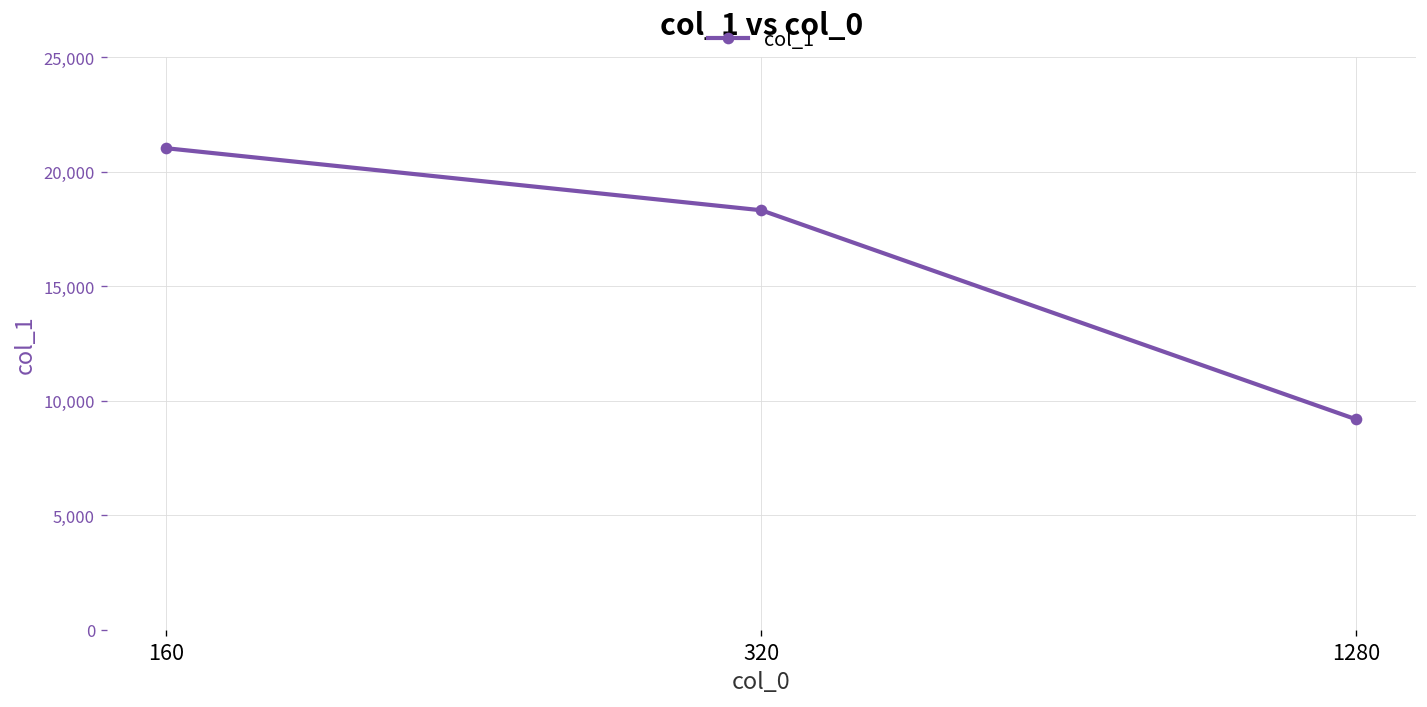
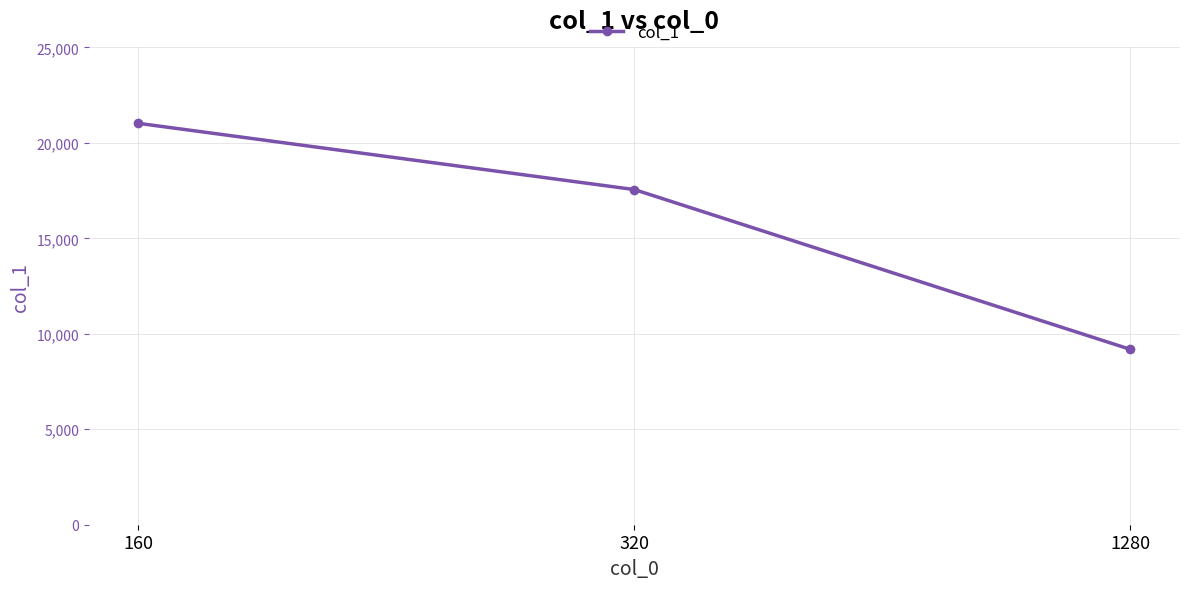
320: 18,300 -> 17,600
